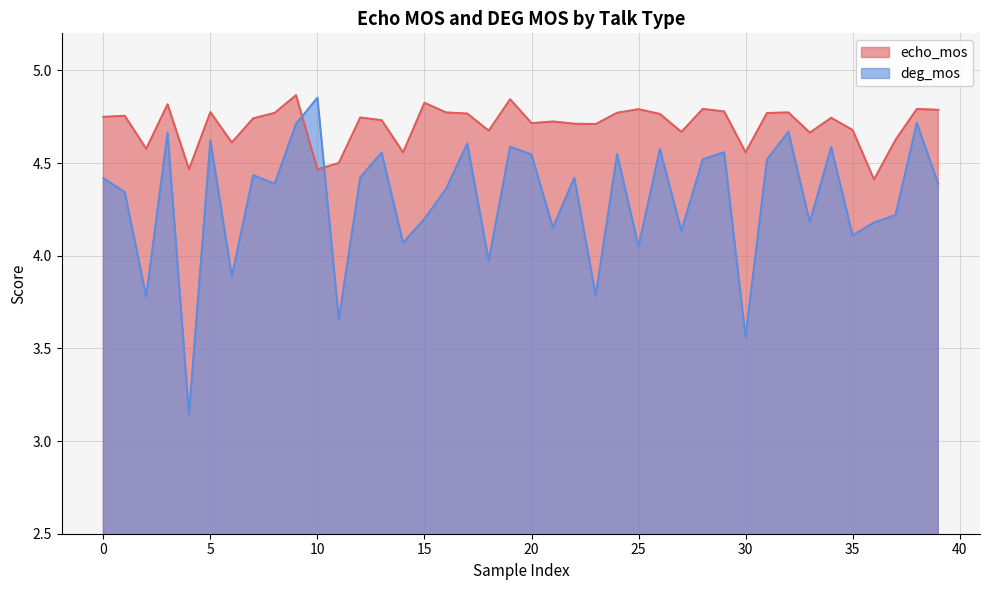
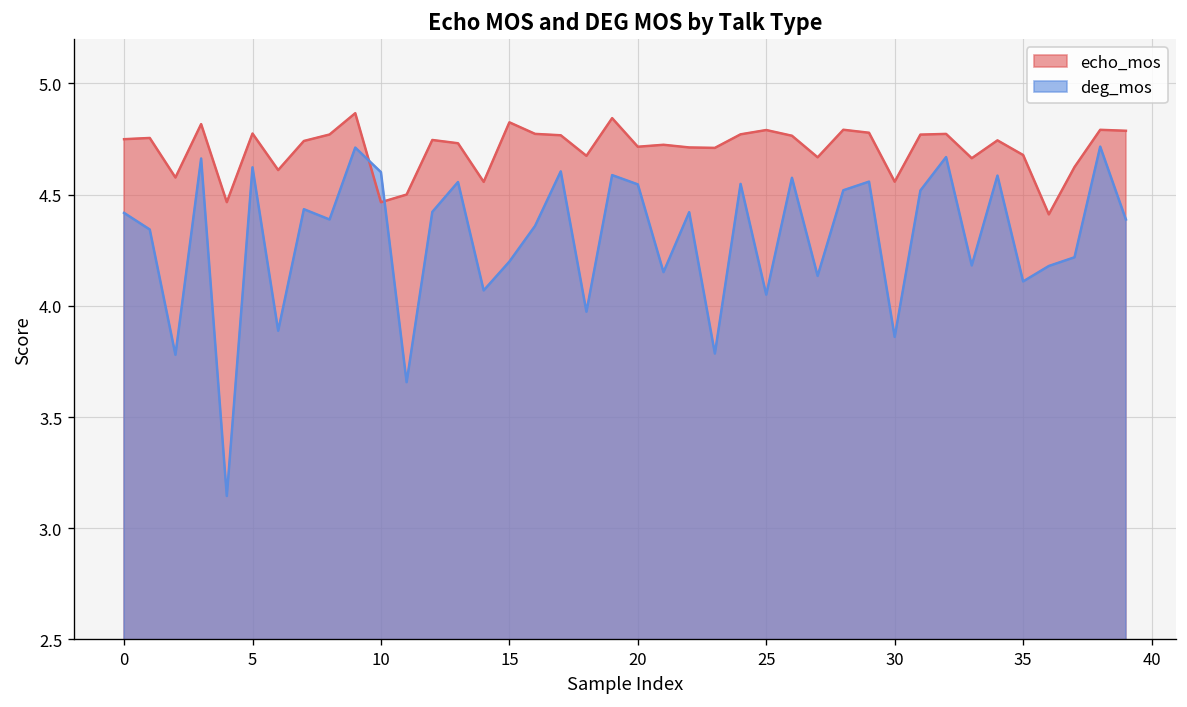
deg_mos, 10: 4.85 -> 4.60
deg_mos, 30: 3.56 -> 3.86
